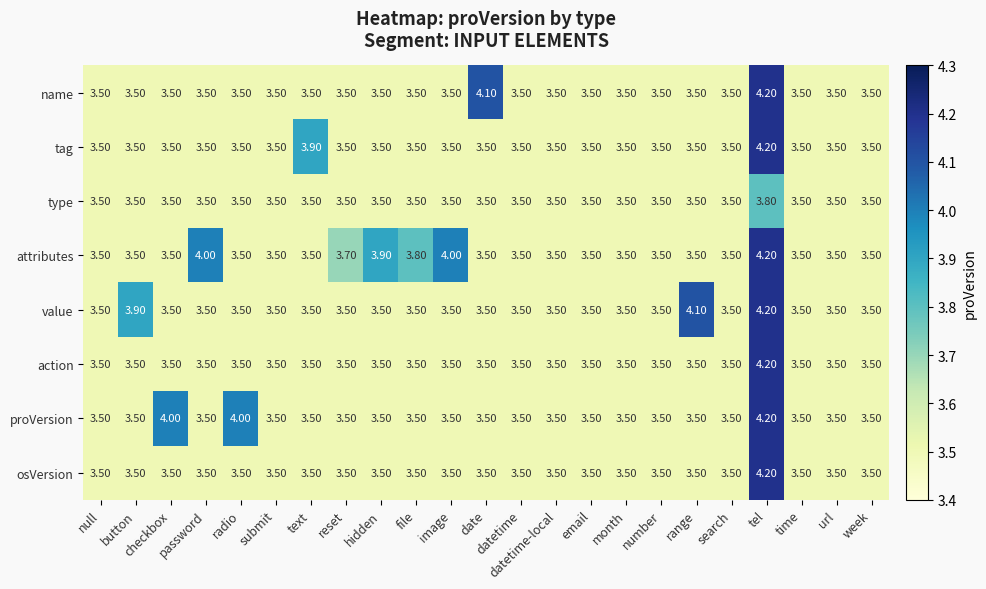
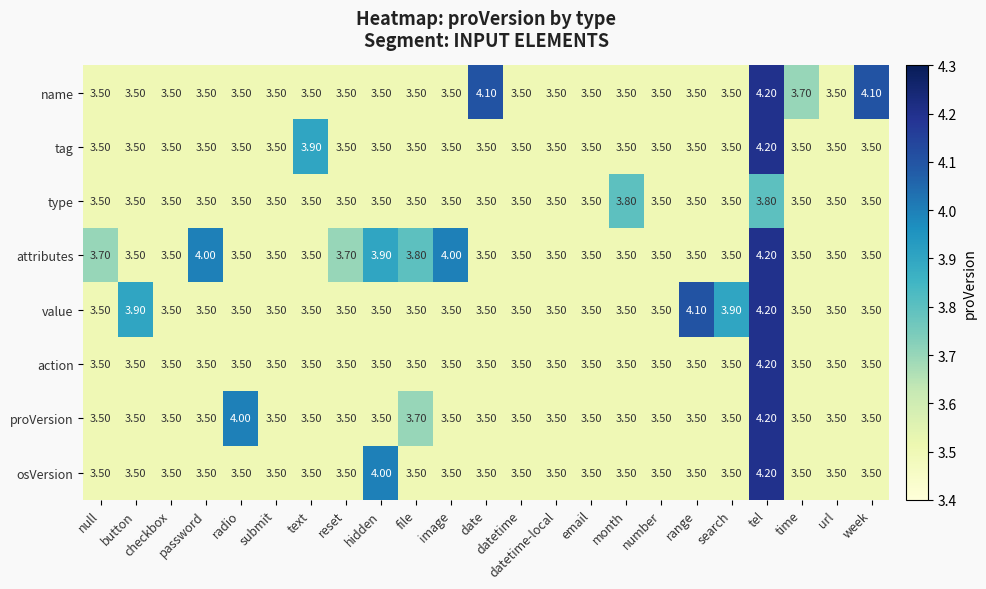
name, time: 3.50 -> 3.70
name, week: 3.50 -> 4.10
type, month: 3.50 -> 3.80
attributes, null: 3.50 -> 3.70
value, search: 3.50 -> 3.90
proVersion, checkbox: 4.00 -> 3.50
proVersion, file: 3.50 -> 3.70
osVersion, hidden: 3.50 -> 4.00
